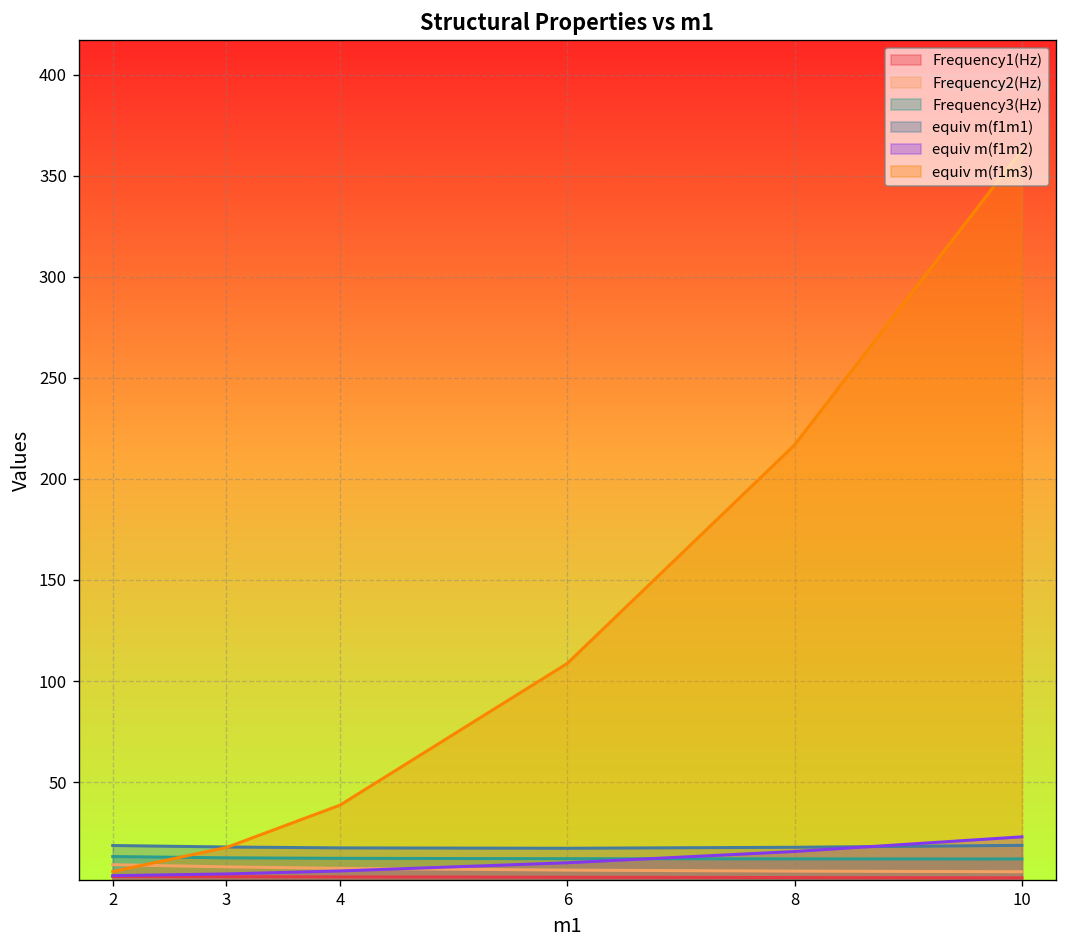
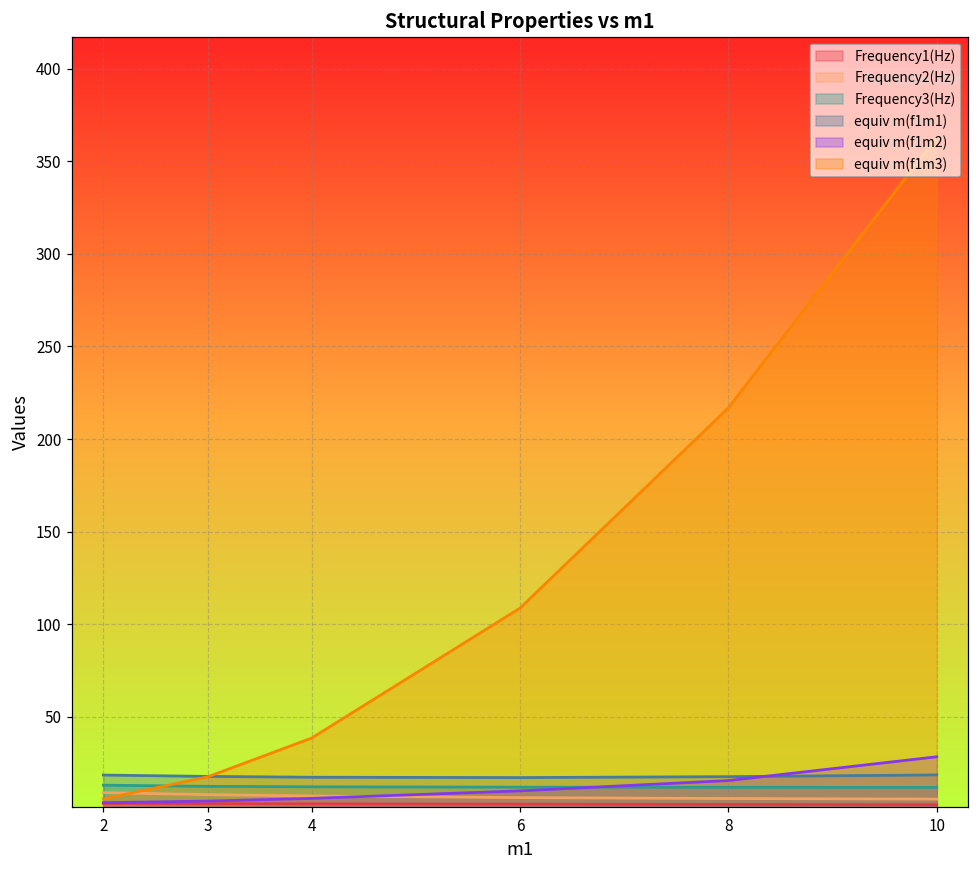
equiv m(f1m2), 10: 23 -> 28
